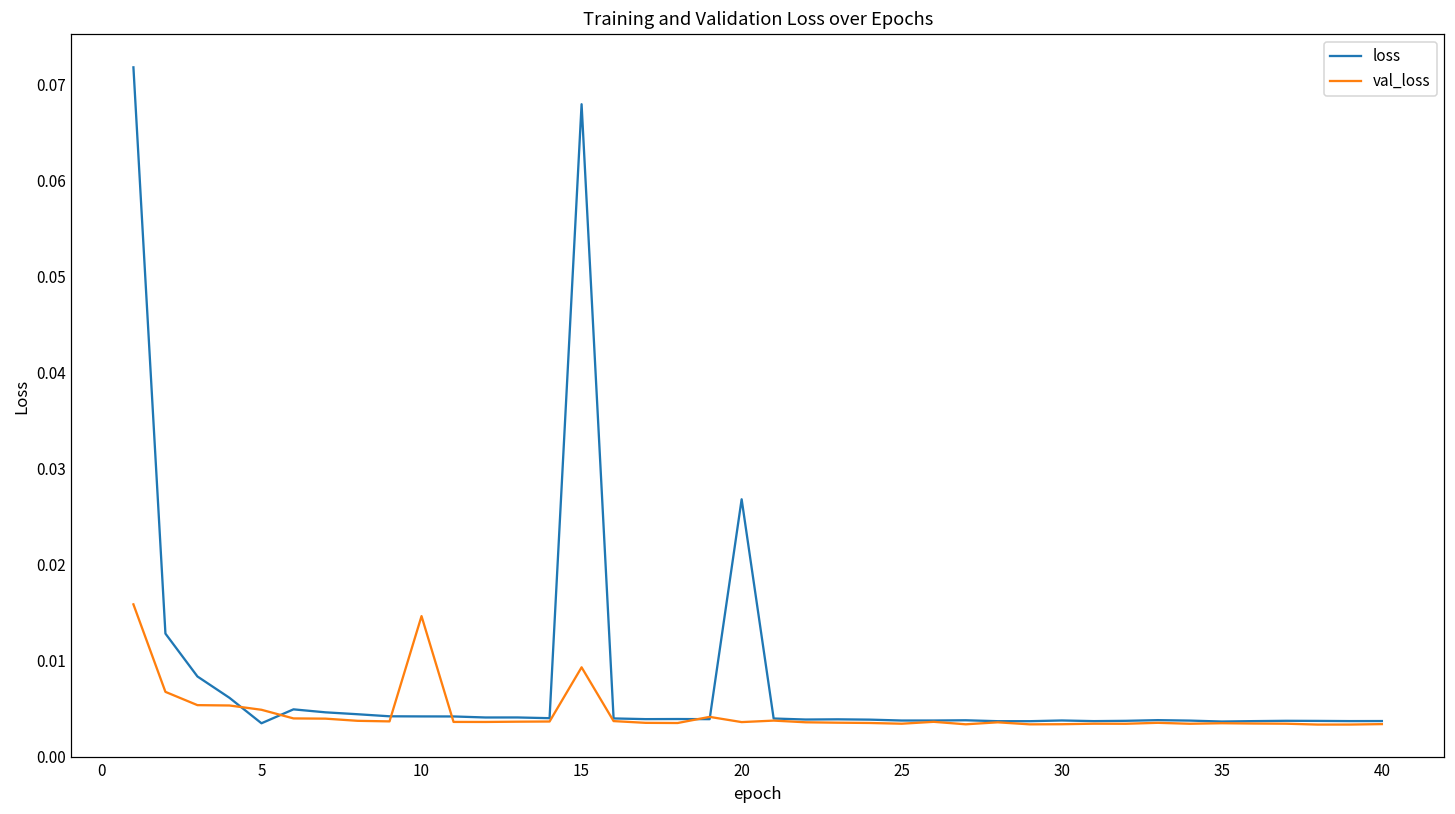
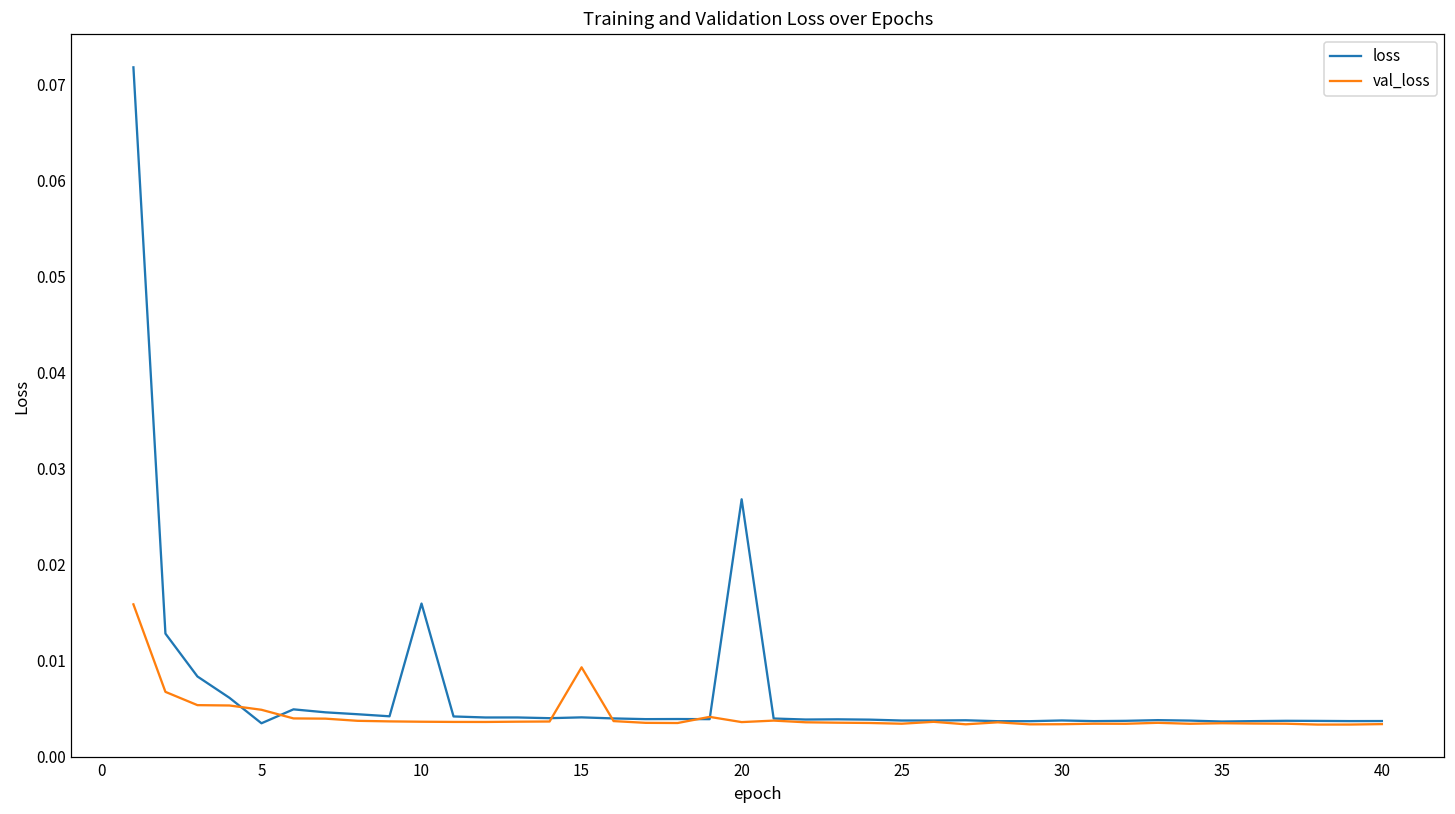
loss, 10: 0.004 -> 0.016
val_loss, 10: 0.015 -> 0.004
loss, 15: 0.068 -> 0.004
